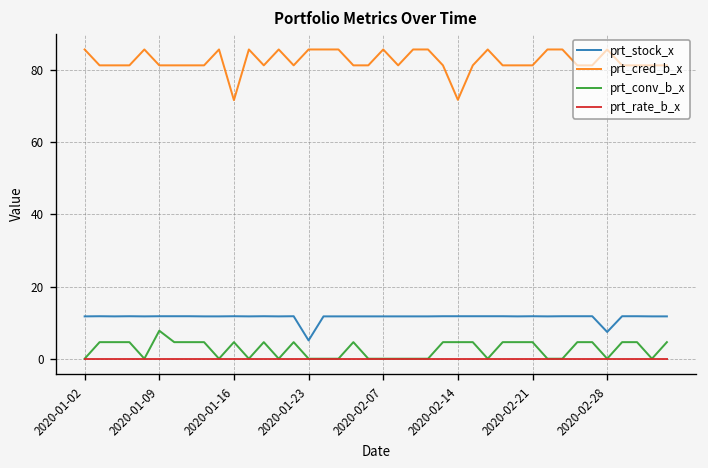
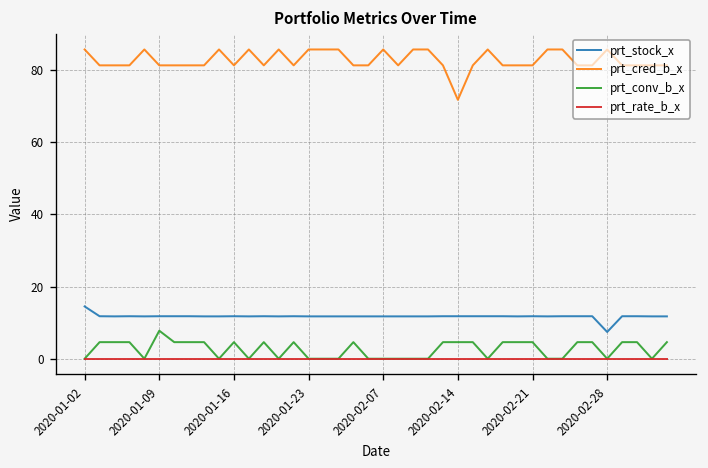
prt_stock_x, 2020-01-02: 12 -> 15
prt_cred_b_x, 2020-01-16: 72 -> 81
prt_stock_x, 2020-01-23: 5 -> 12
